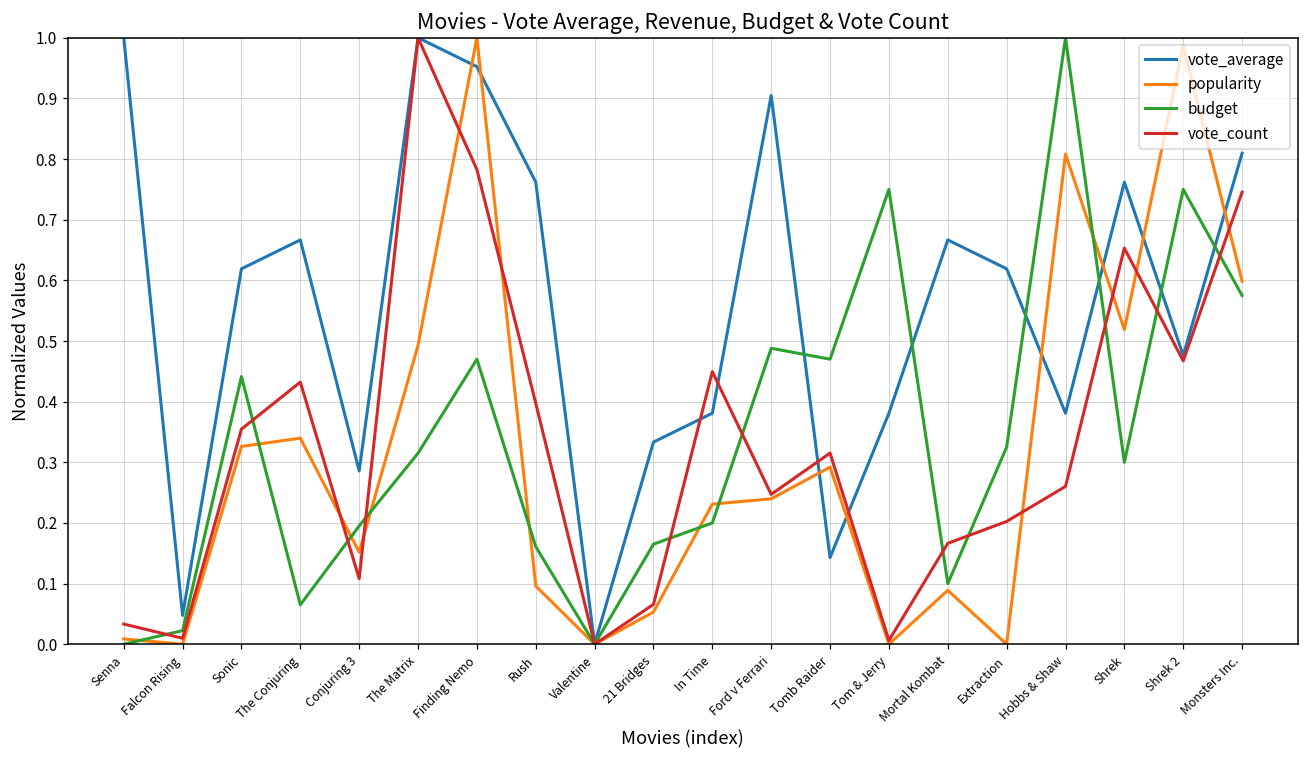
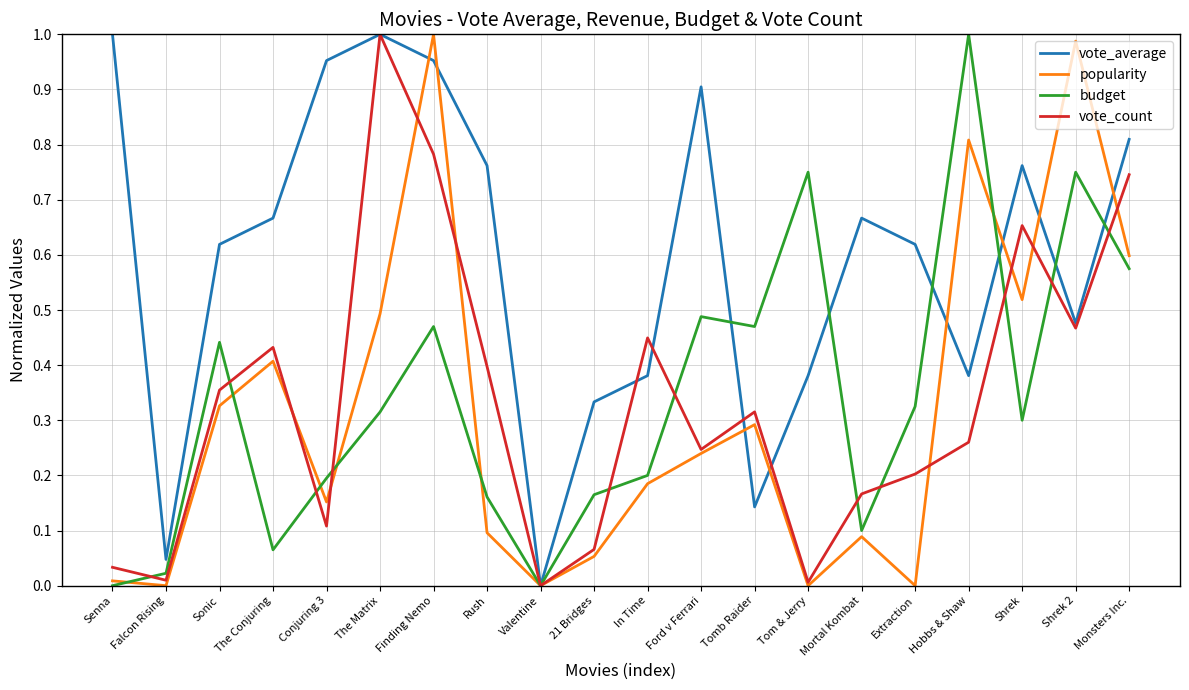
popularity, The Conjuring: 0.34 -> 0.41
vote_average, Conjuring 3: 0.29 -> 0.95
popularity, In Time: 0.23 -> 0.18
